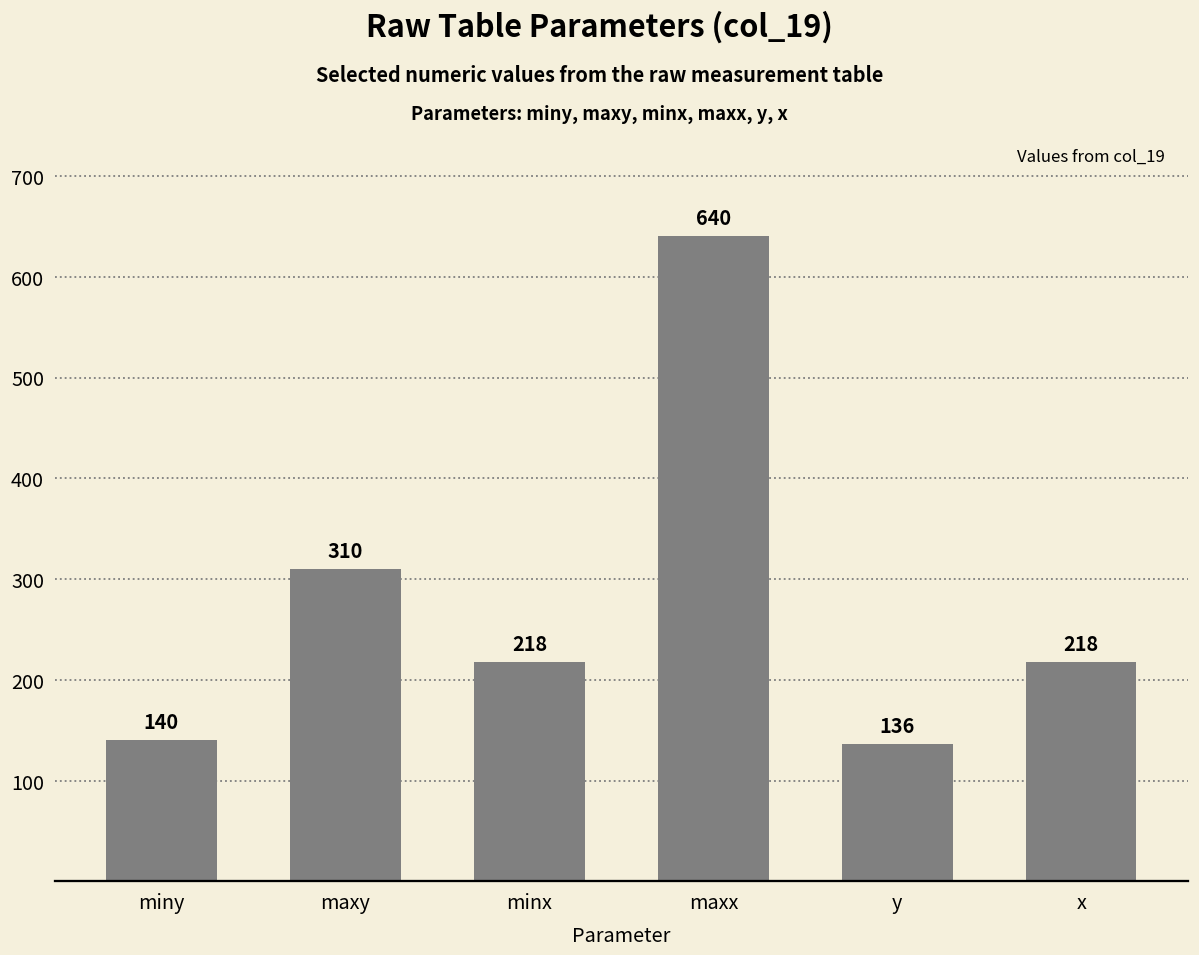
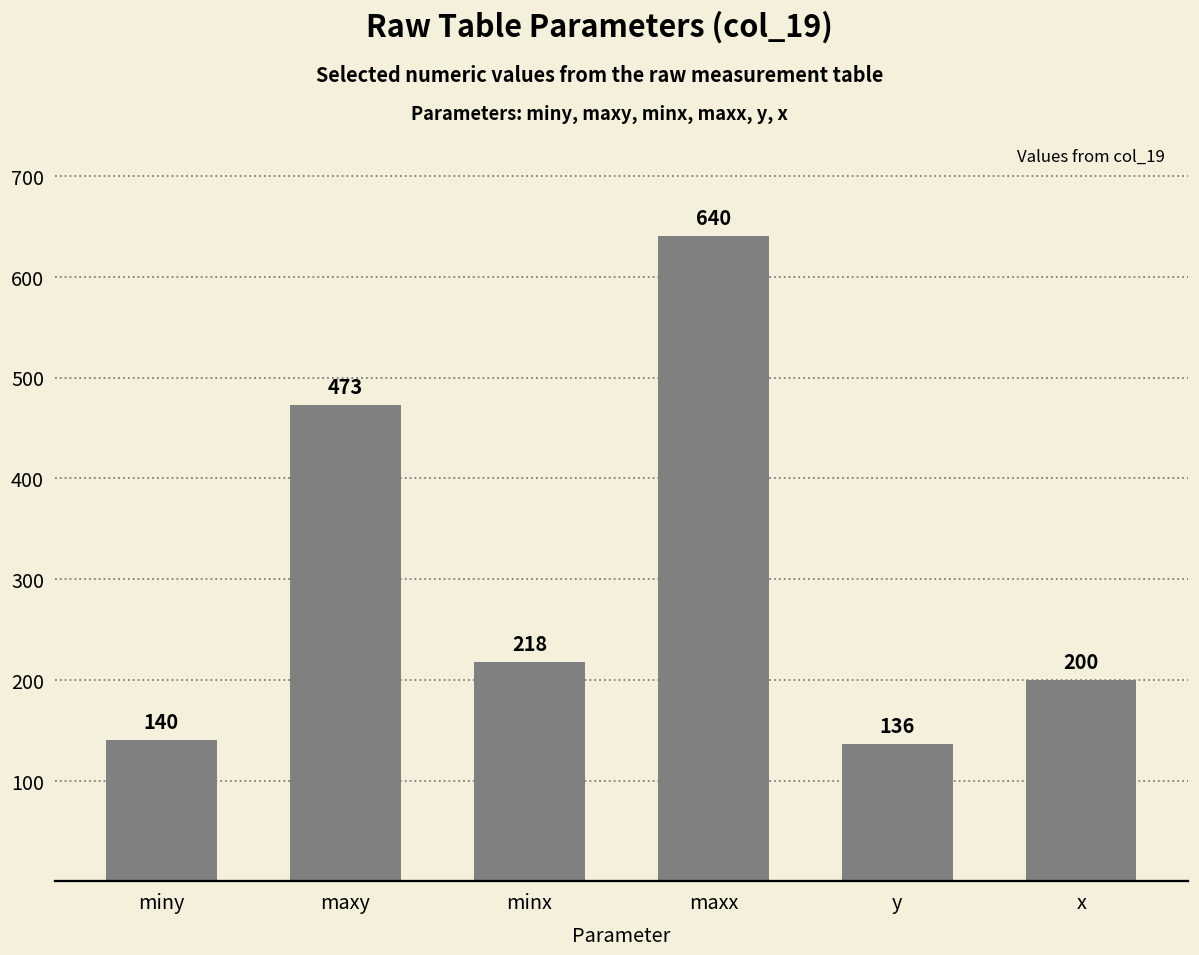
maxy: 310 -> 473
x: 218 -> 200
